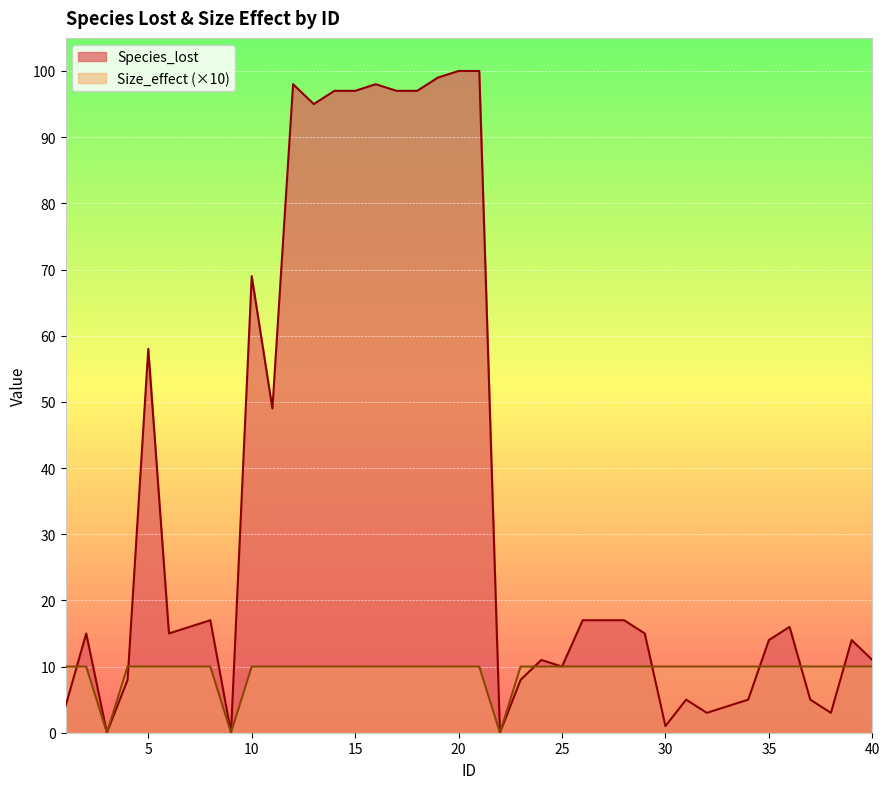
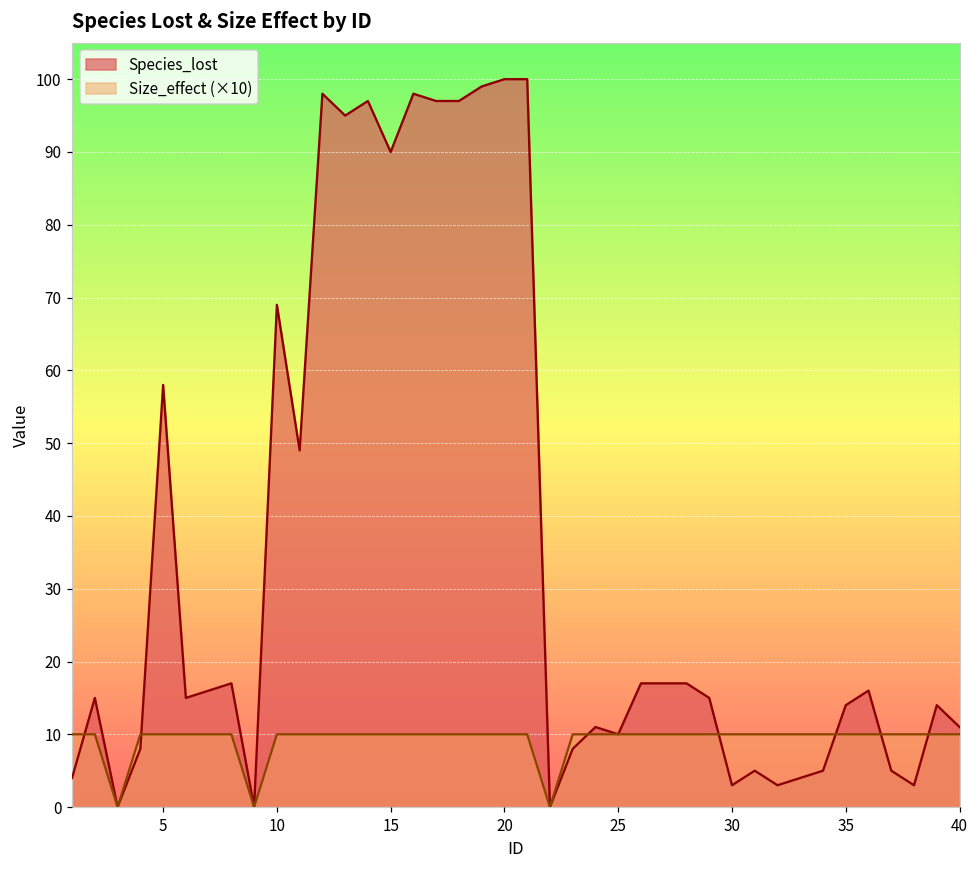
Species_lost, 15: 97 -> 90
Species_lost, 30: 1 -> 3
